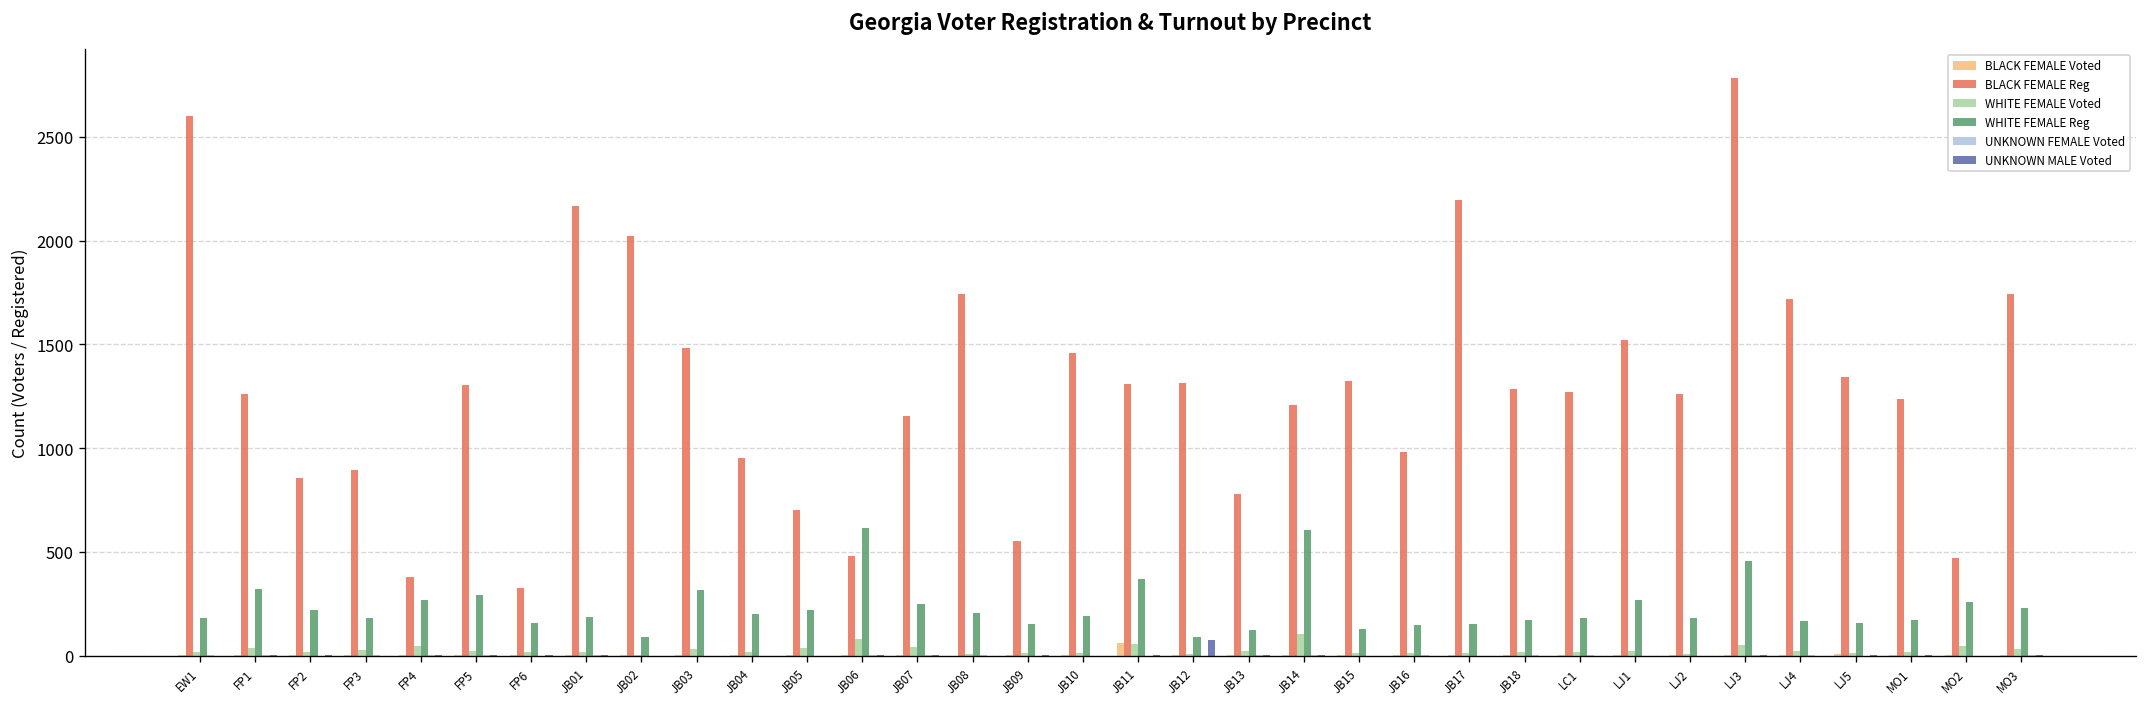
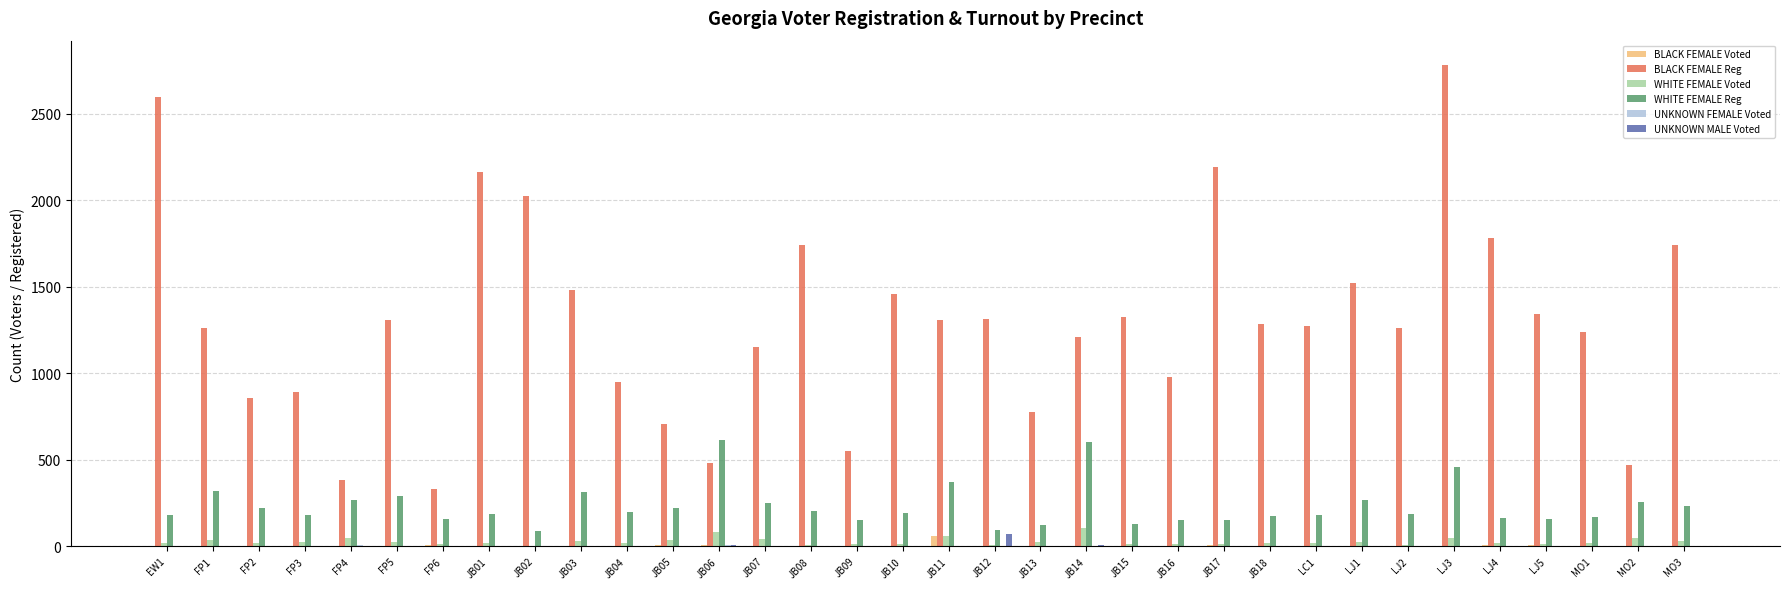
BLACK FEMALE Reg, LJ4: 1720 -> 1780
